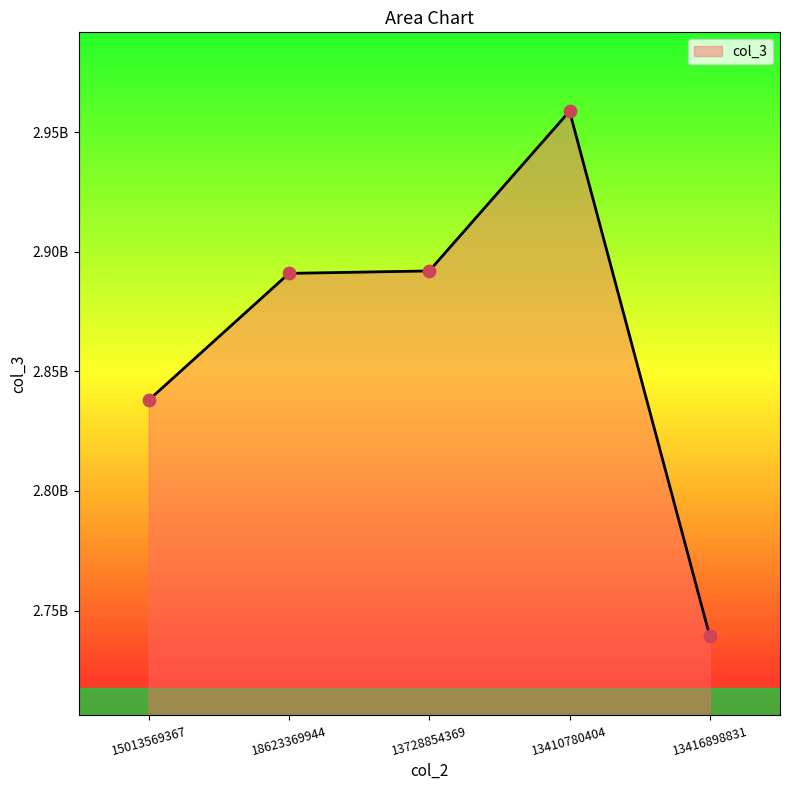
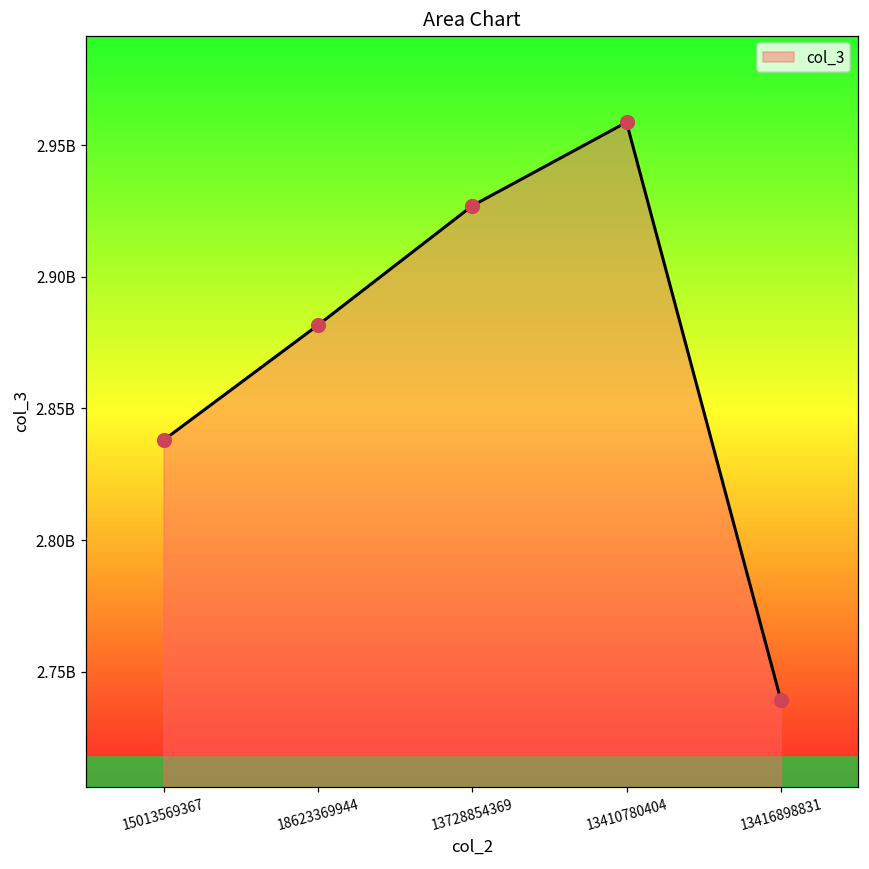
18623369944: 2891000000 -> 2882000000
13728854369: 2892000000 -> 2927000000
